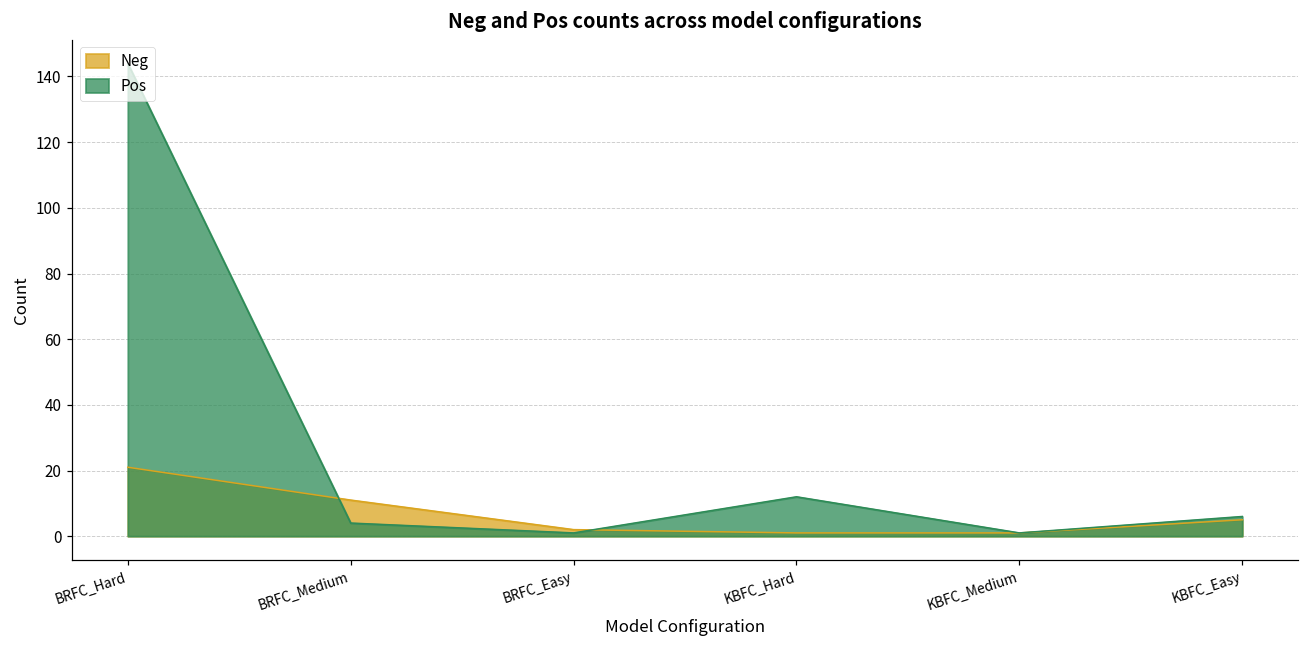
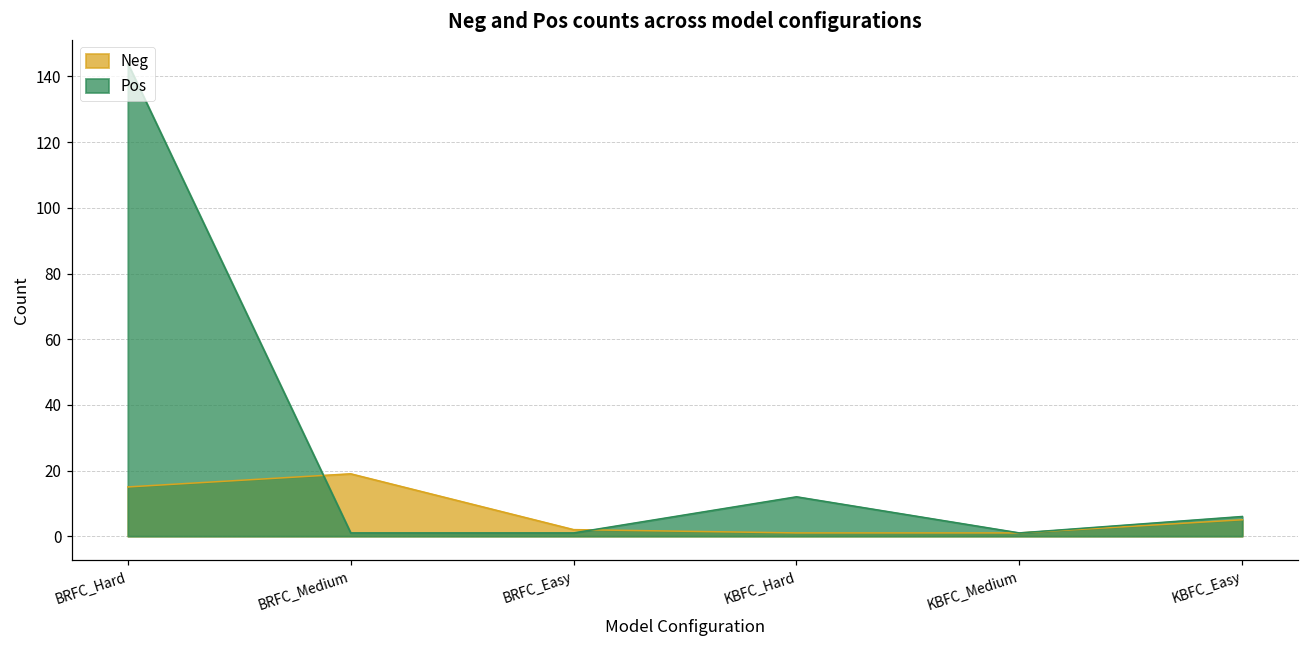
Neg, BRFC_Hard: 21 -> 15
Neg, BRFC_Medium: 11 -> 19
Pos, BRFC_Medium: 4 -> 1
